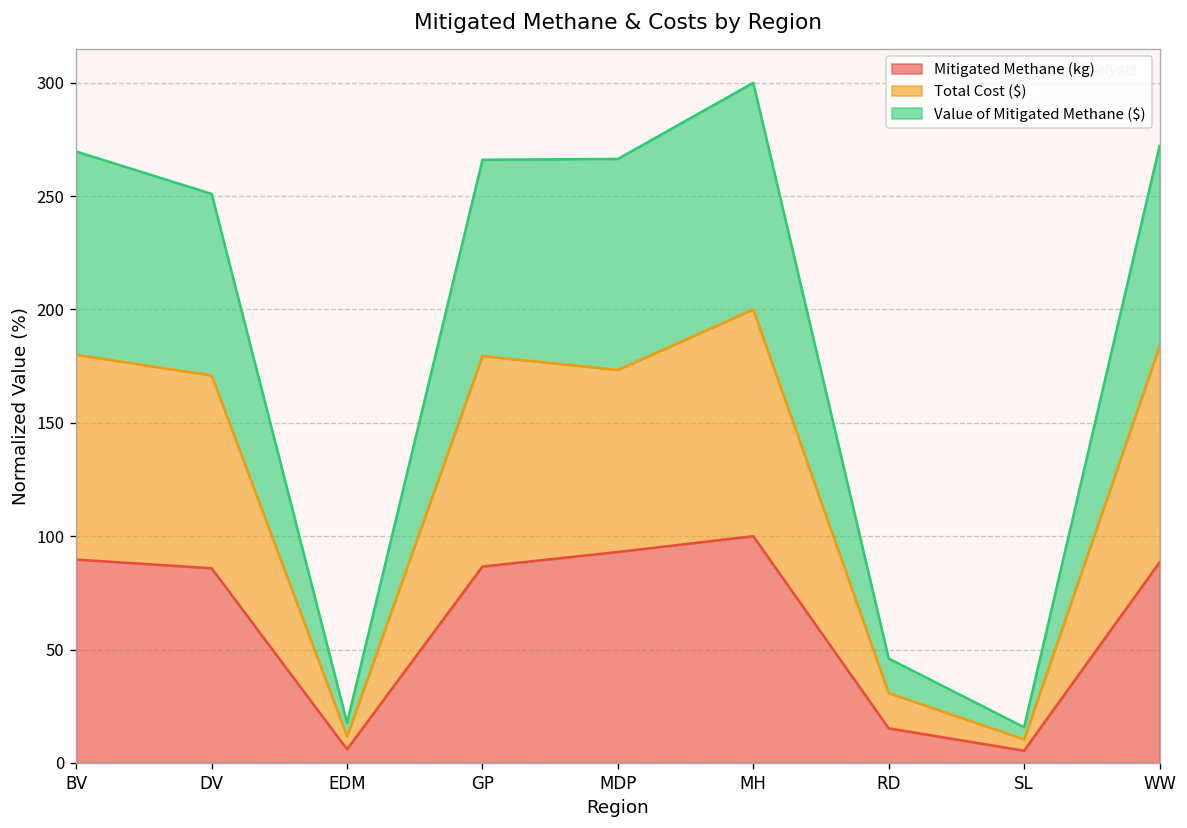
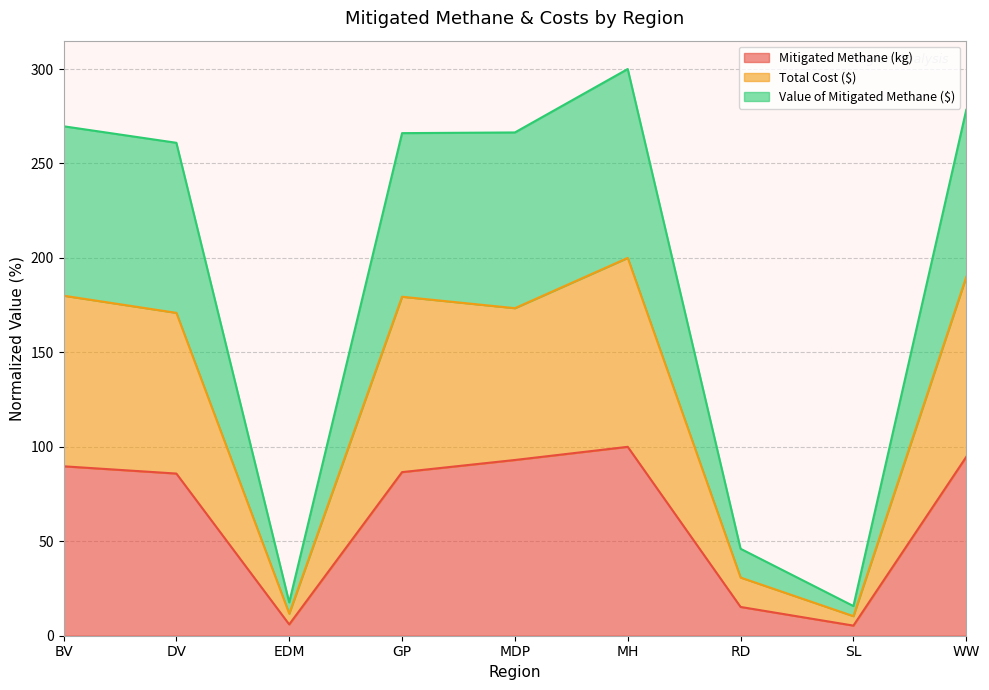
Value of Mitigated Methane ($), DV: 80 -> 90
Mitigated Methane (kg), WW: 88 -> 95
